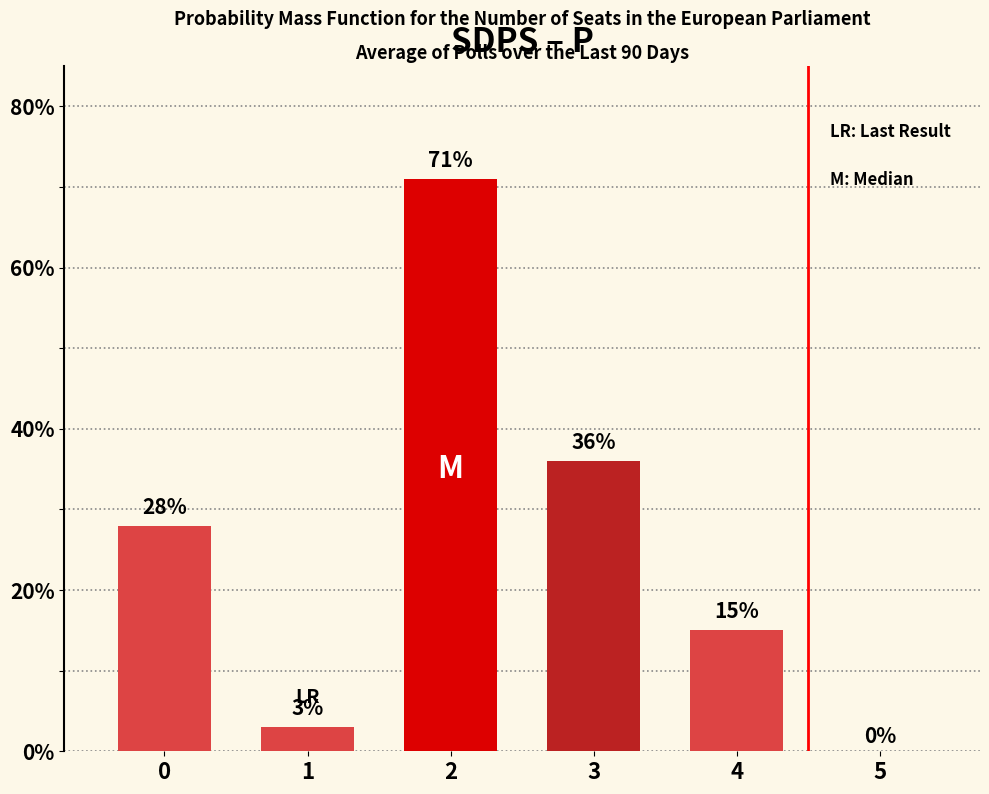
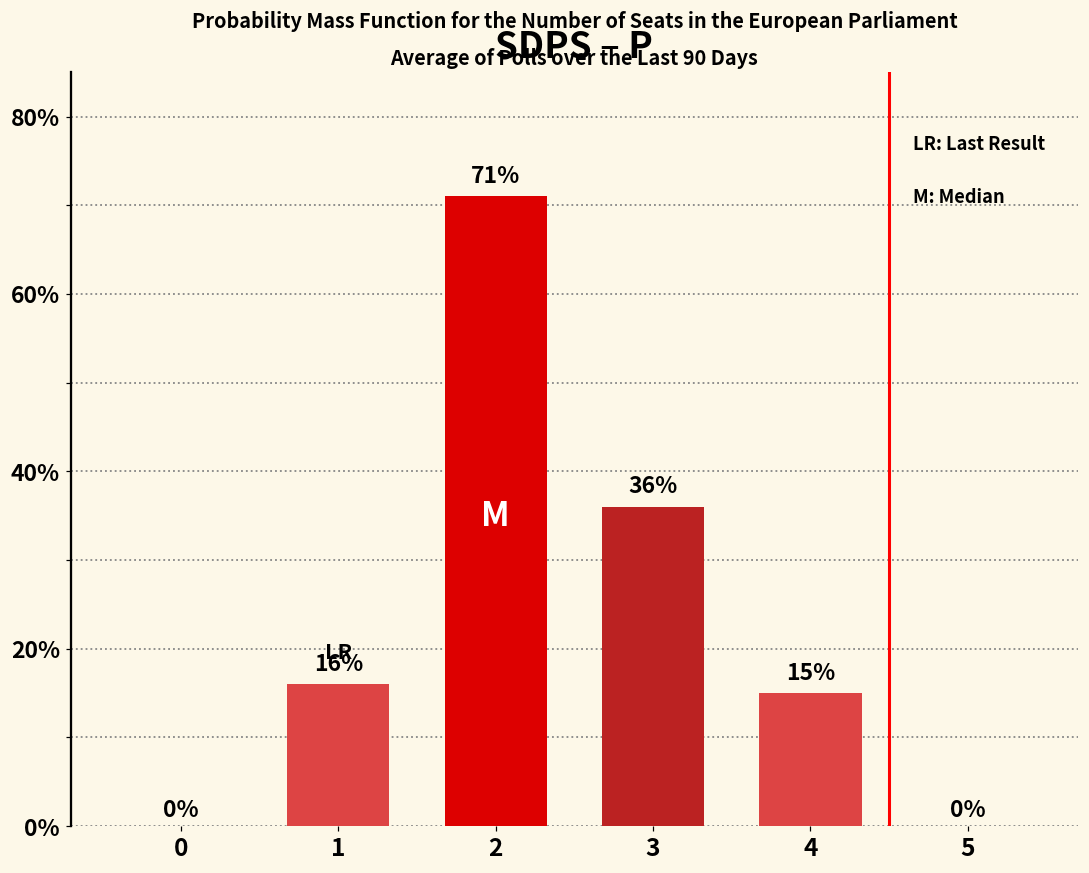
0: 28% -> 0%
1: 3% -> 16%
